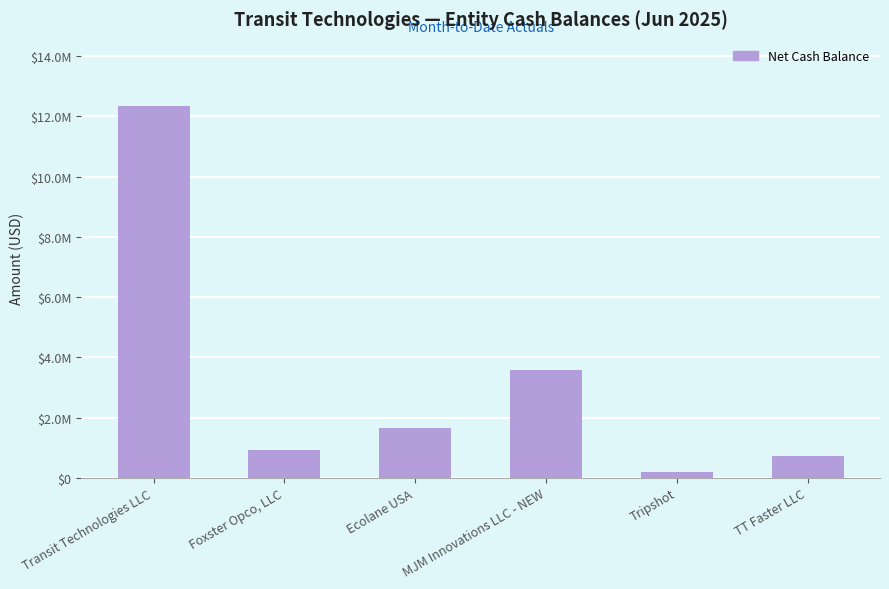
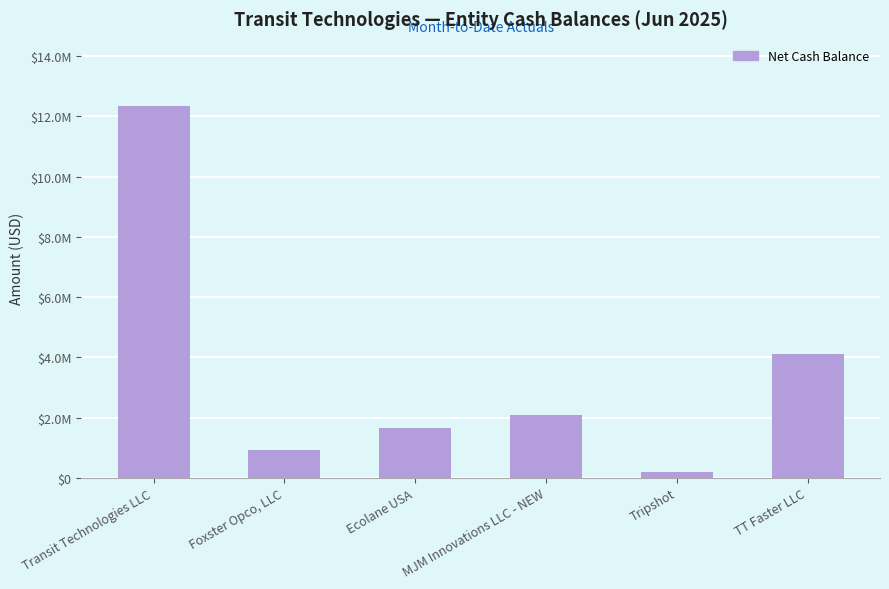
MJM Innovations LLC - NEW: $3600000 -> $2100000
TT Faster LLC: $700000 -> $4100000
